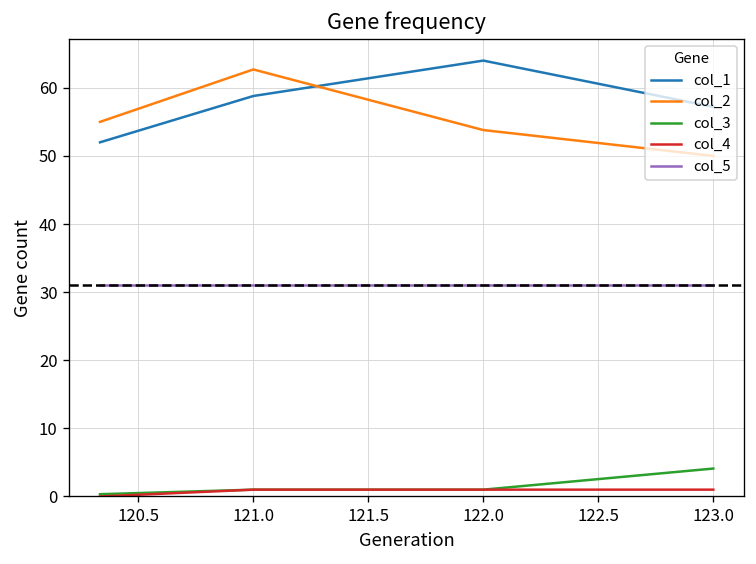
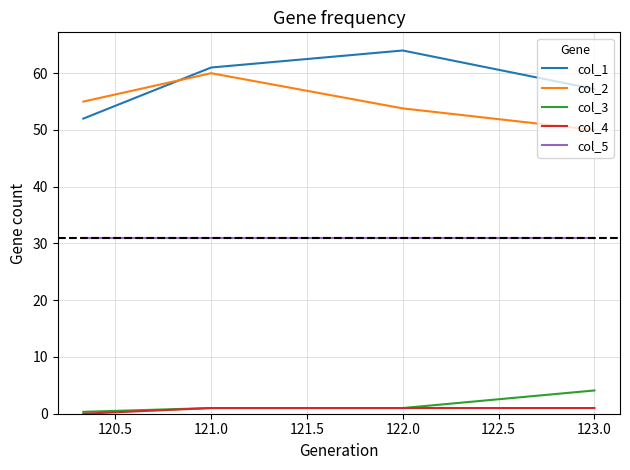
col_1, 121.0: 59 -> 61
col_2, 121.0: 63 -> 60
